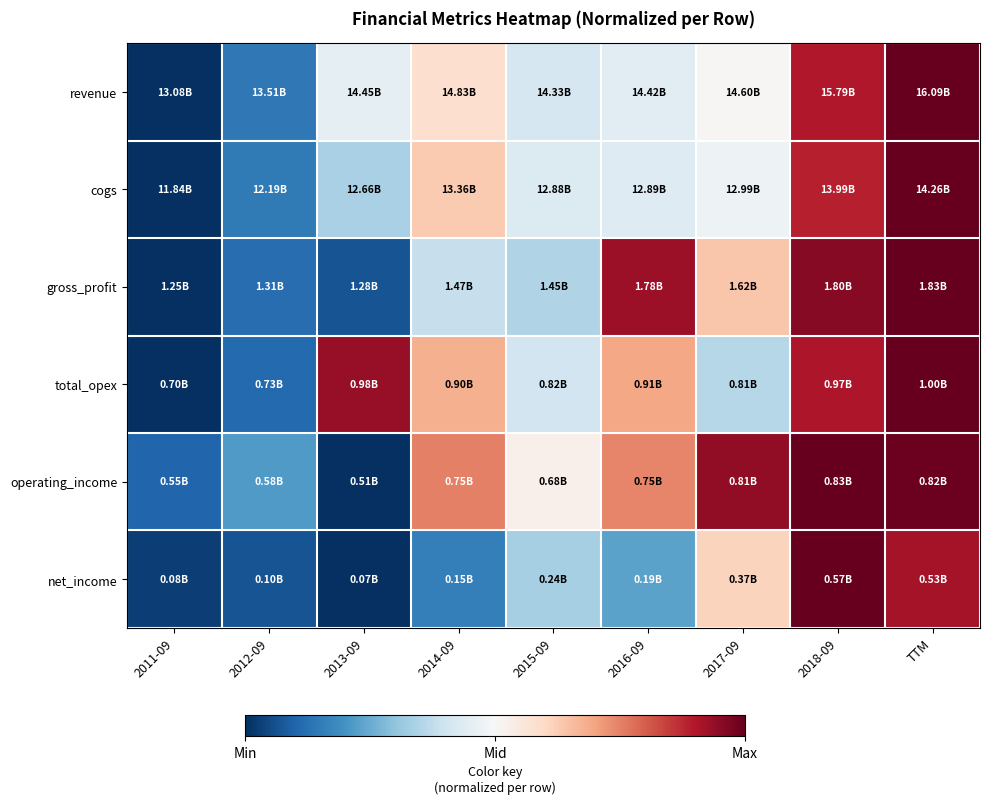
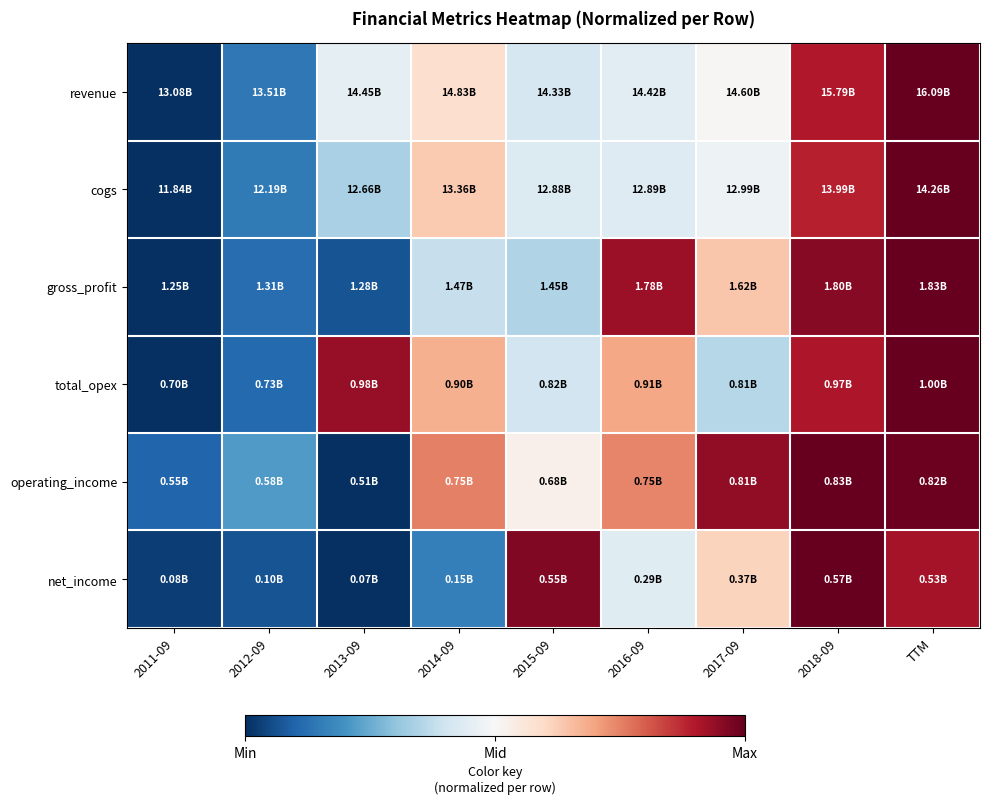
net_income, 2015-09: 0.24B -> 0.55B
net_income, 2016-09: 0.19B -> 0.29B
